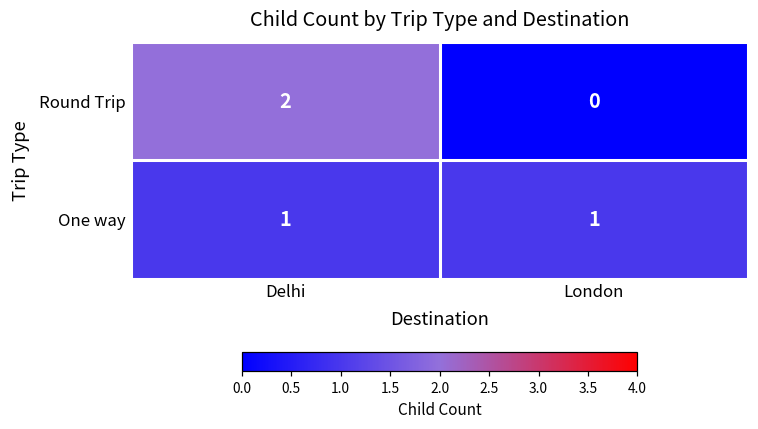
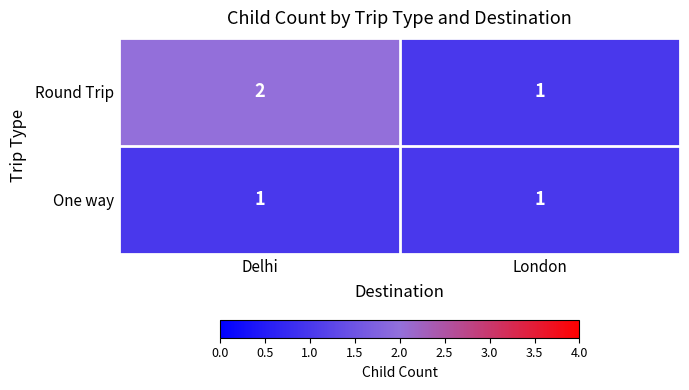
Round Trip, London: 0 -> 1
